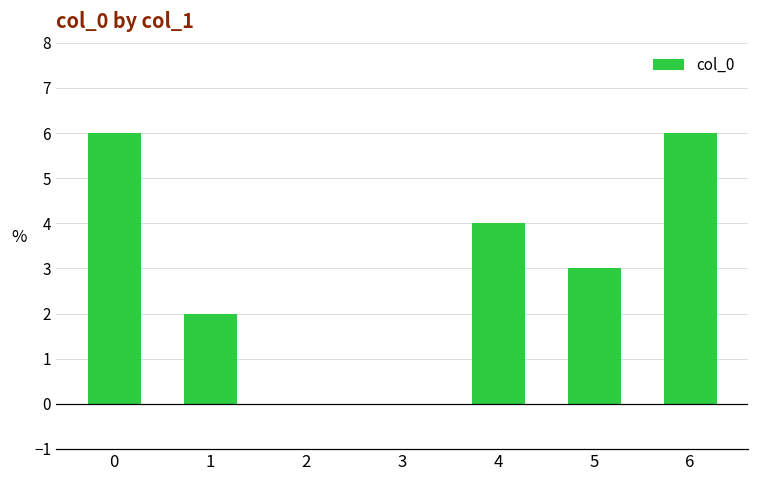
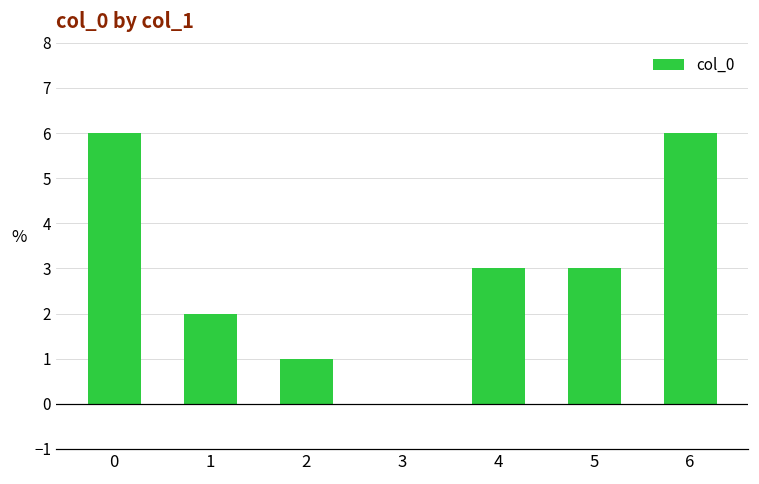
2: 0 -> 1
4: 4 -> 3
